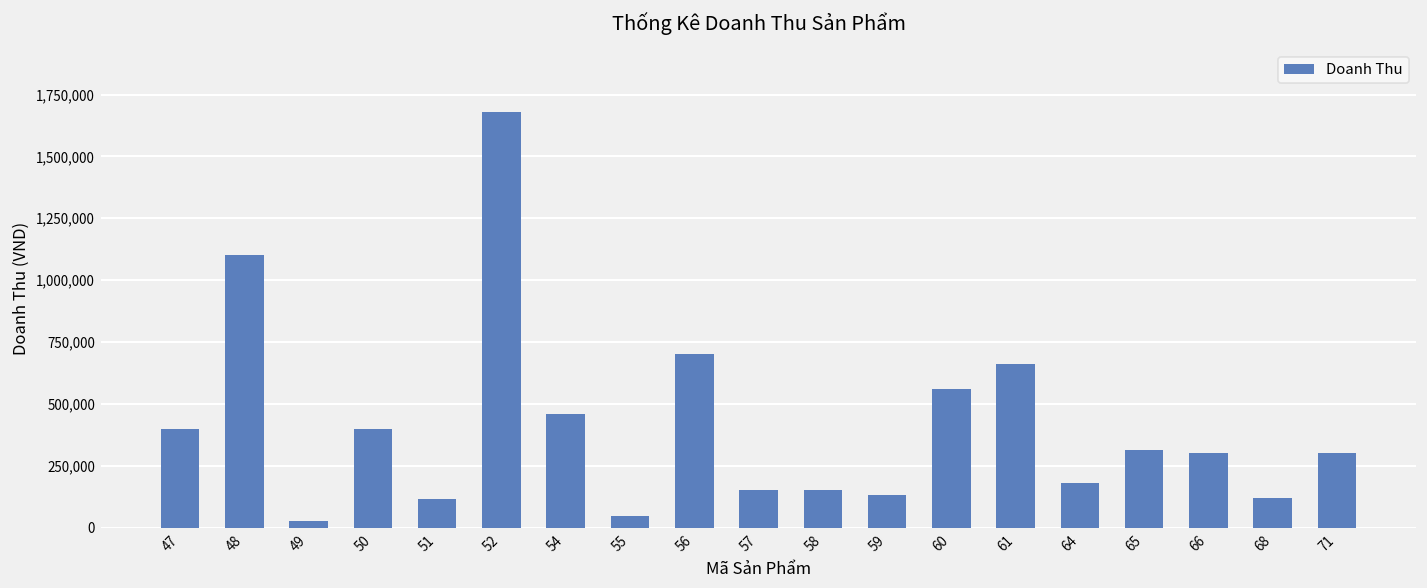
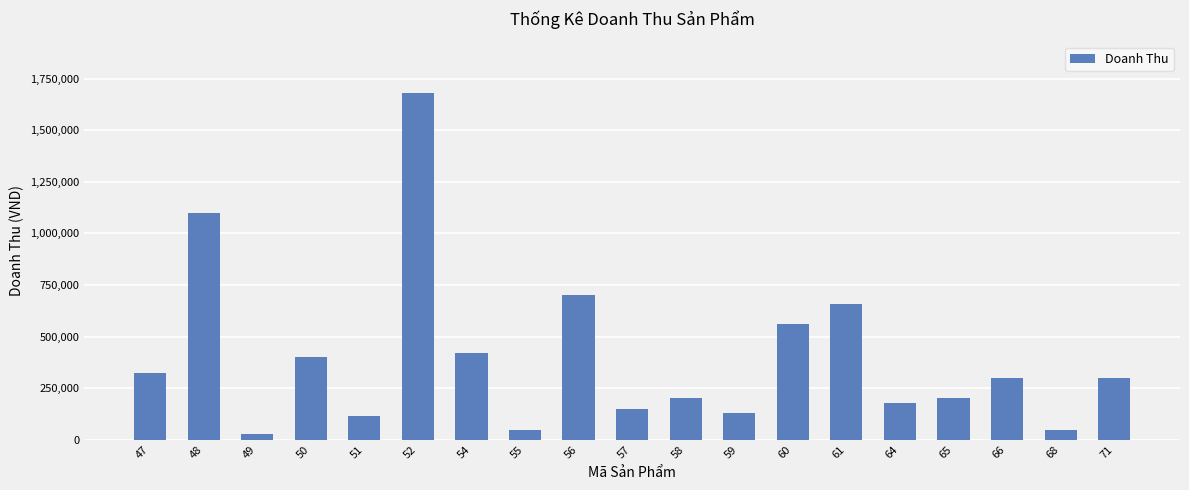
47: 400,000 -> 320,000
54: 460,000 -> 420,000
58: 150,000 -> 200,000
65: 310,000 -> 200,000
68: 120,000 -> 50,000
